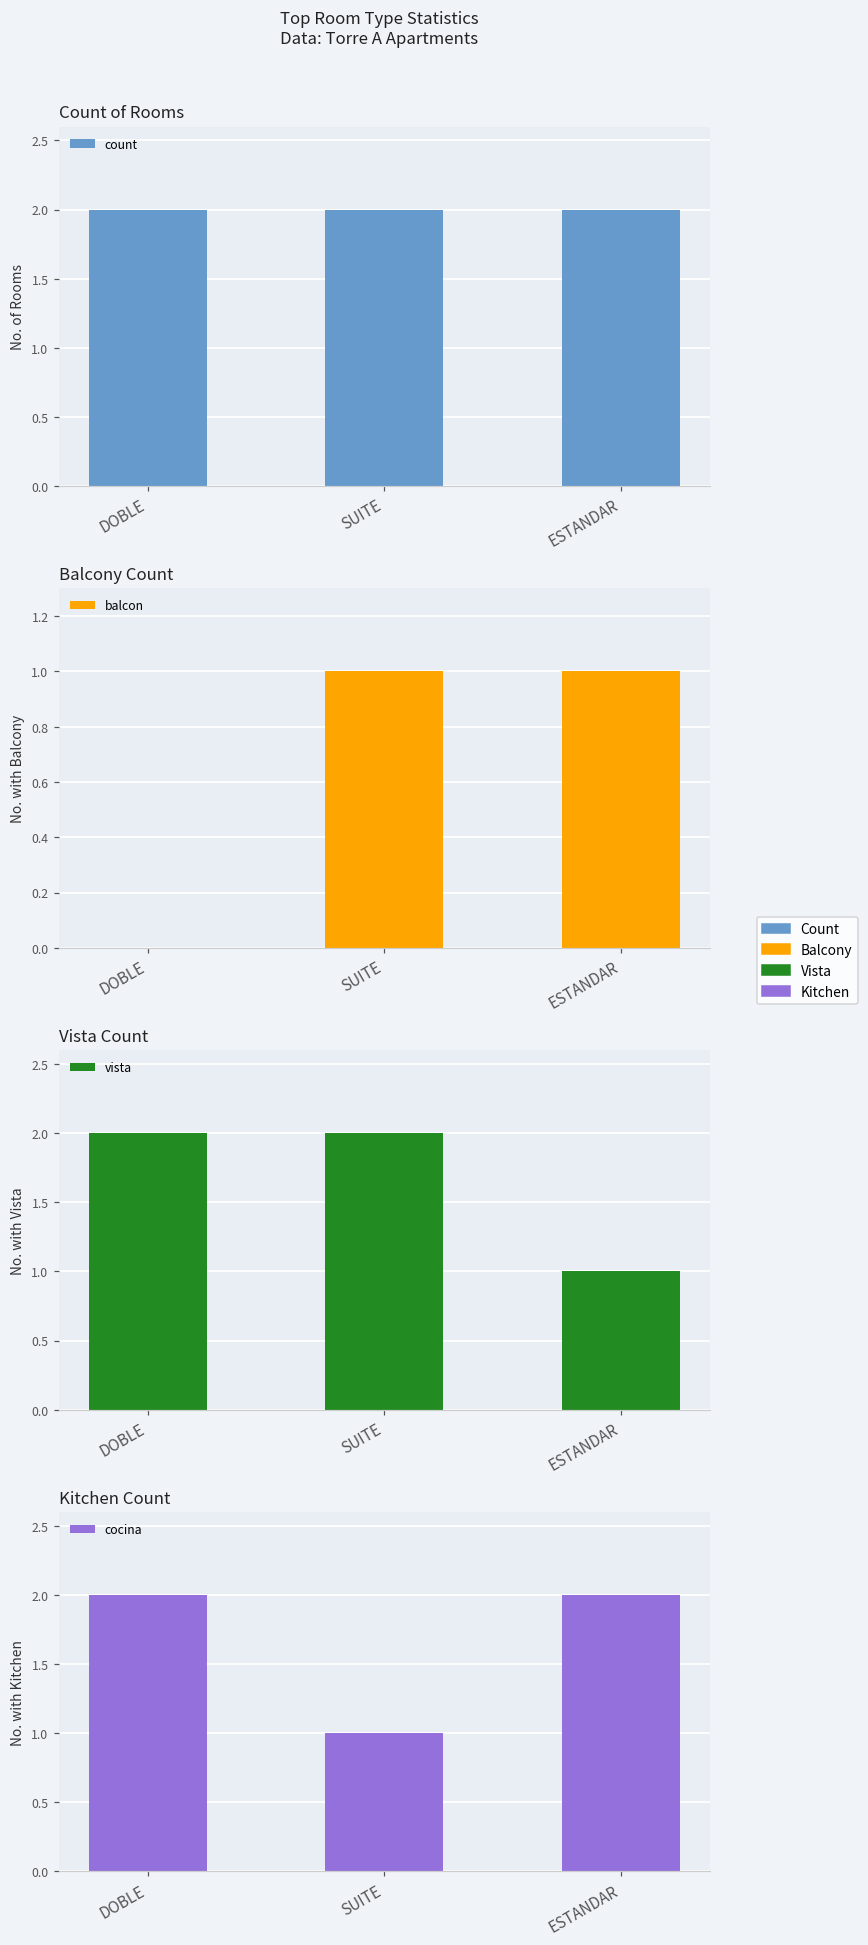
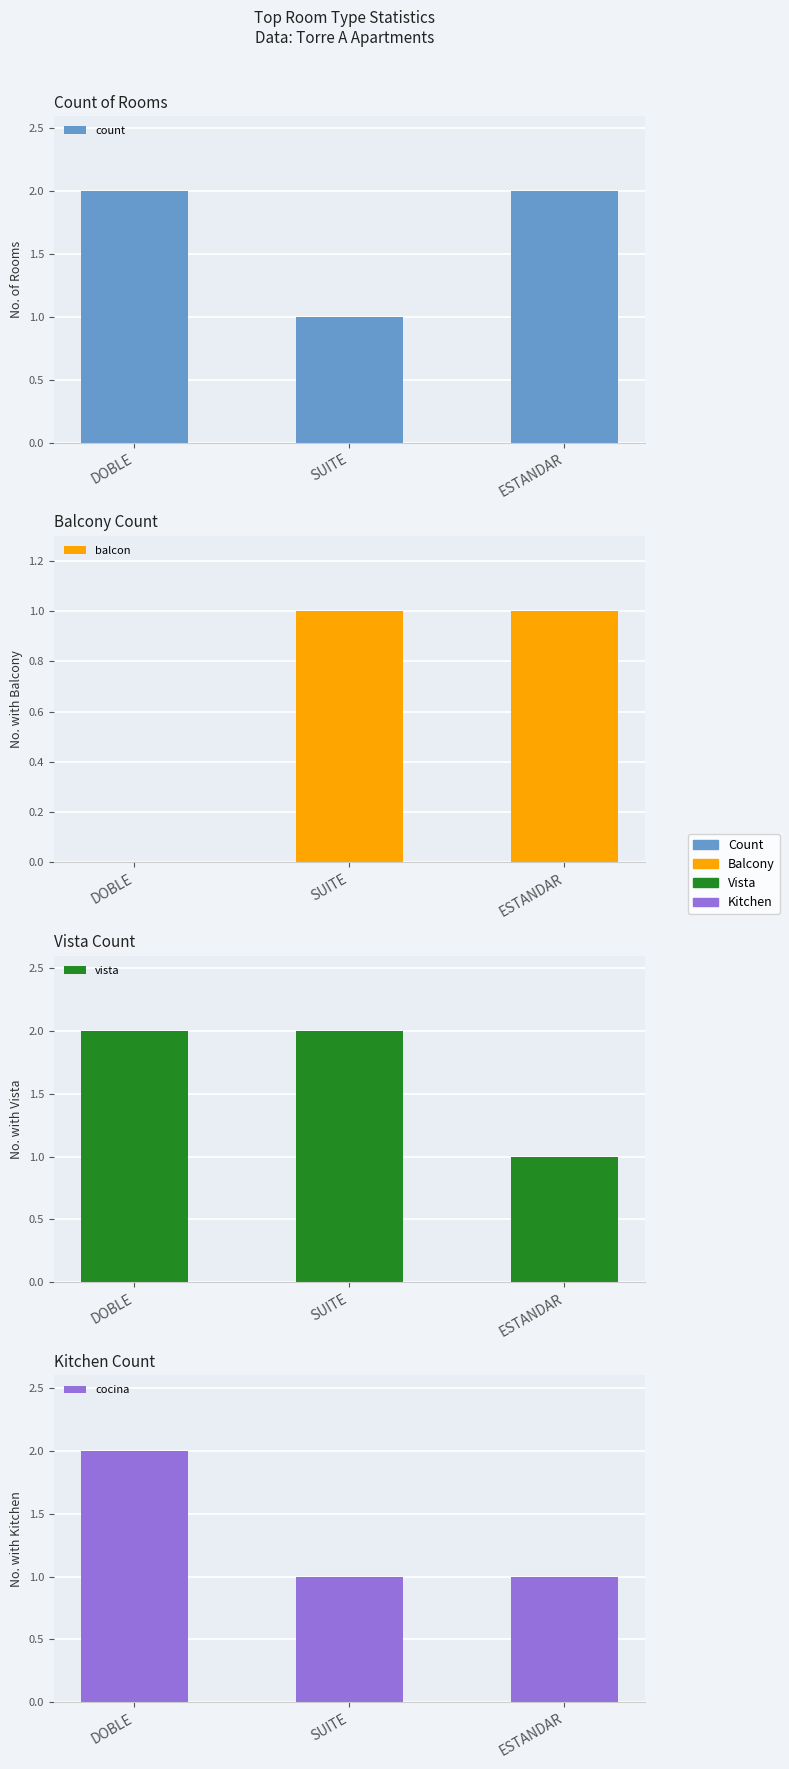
Count of Rooms, SUITE: 2 -> 1
Kitchen Count, ESTANDAR: 2 -> 1
